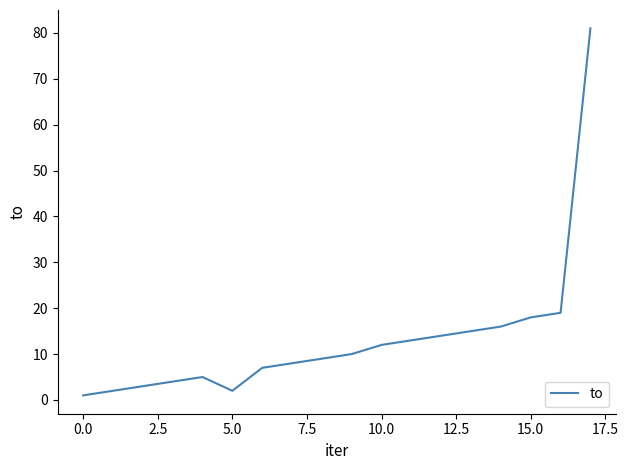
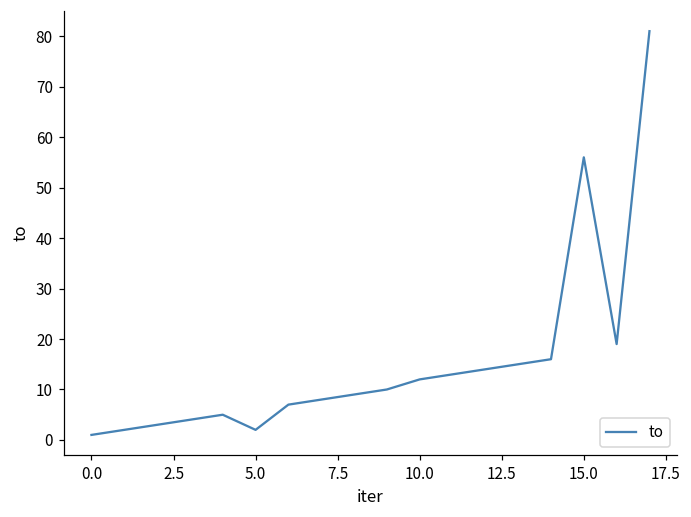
15.0: 18 -> 56
